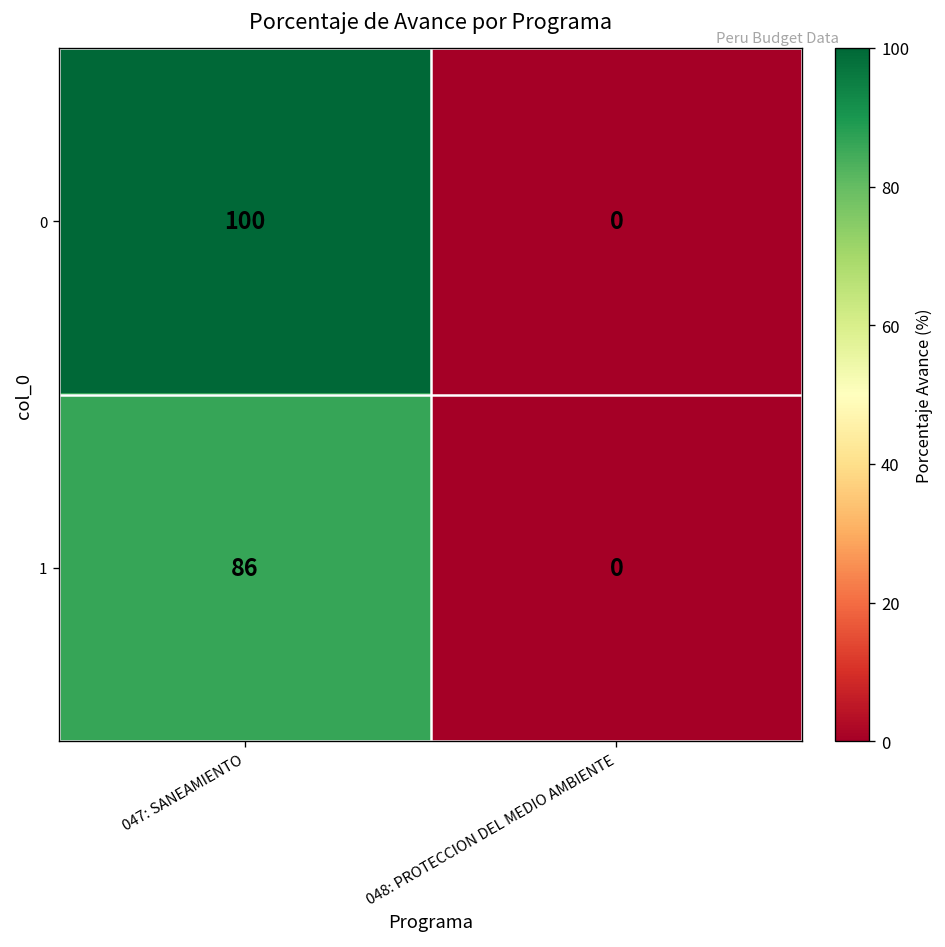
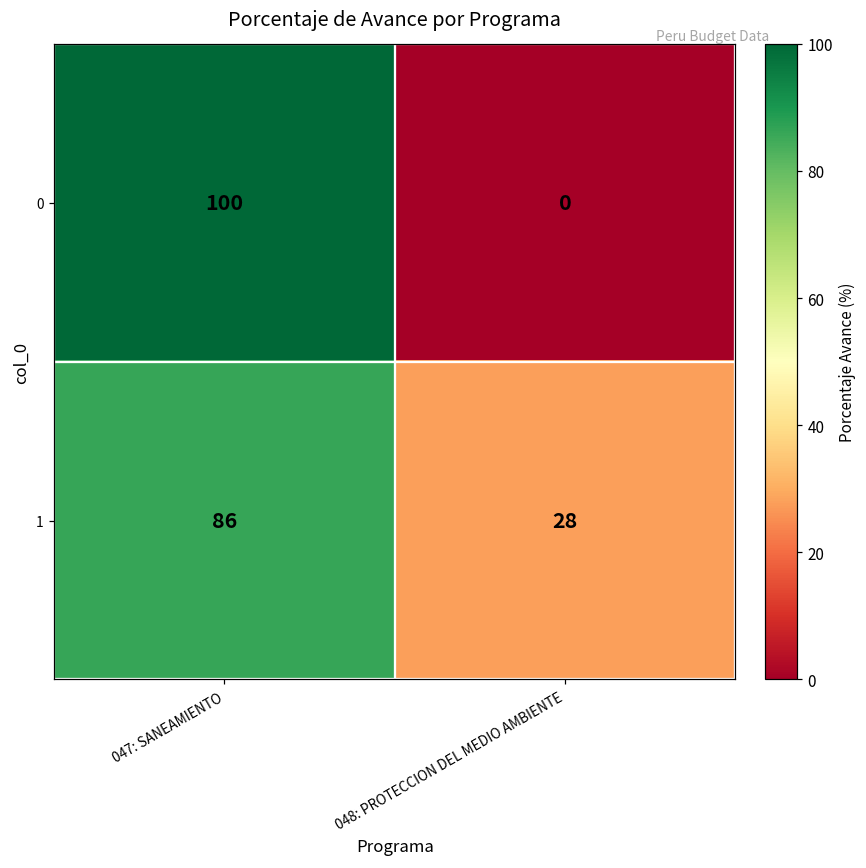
1, 048: PROTECCION DEL MEDIO AMBIENTE: 0 -> 28
